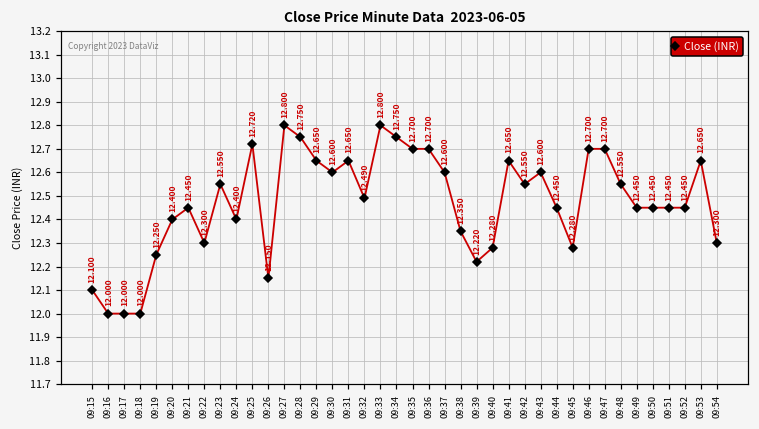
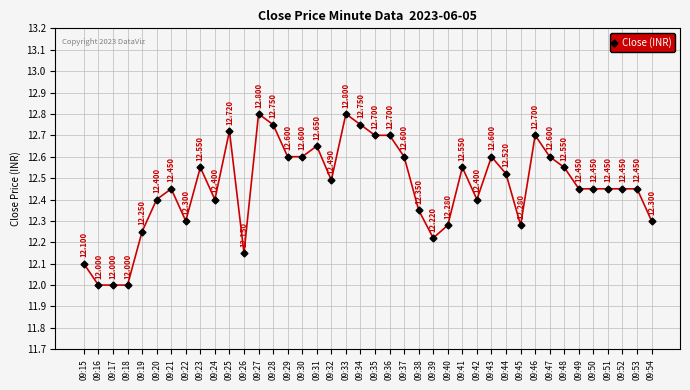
09:29: 12.650 -> 12.600
09:41: 12.650 -> 12.550
09:42: 12.550 -> 12.400
09:44: 12.450 -> 12.520
09:47: 12.700 -> 12.600
09:53: 12.650 -> 12.450
